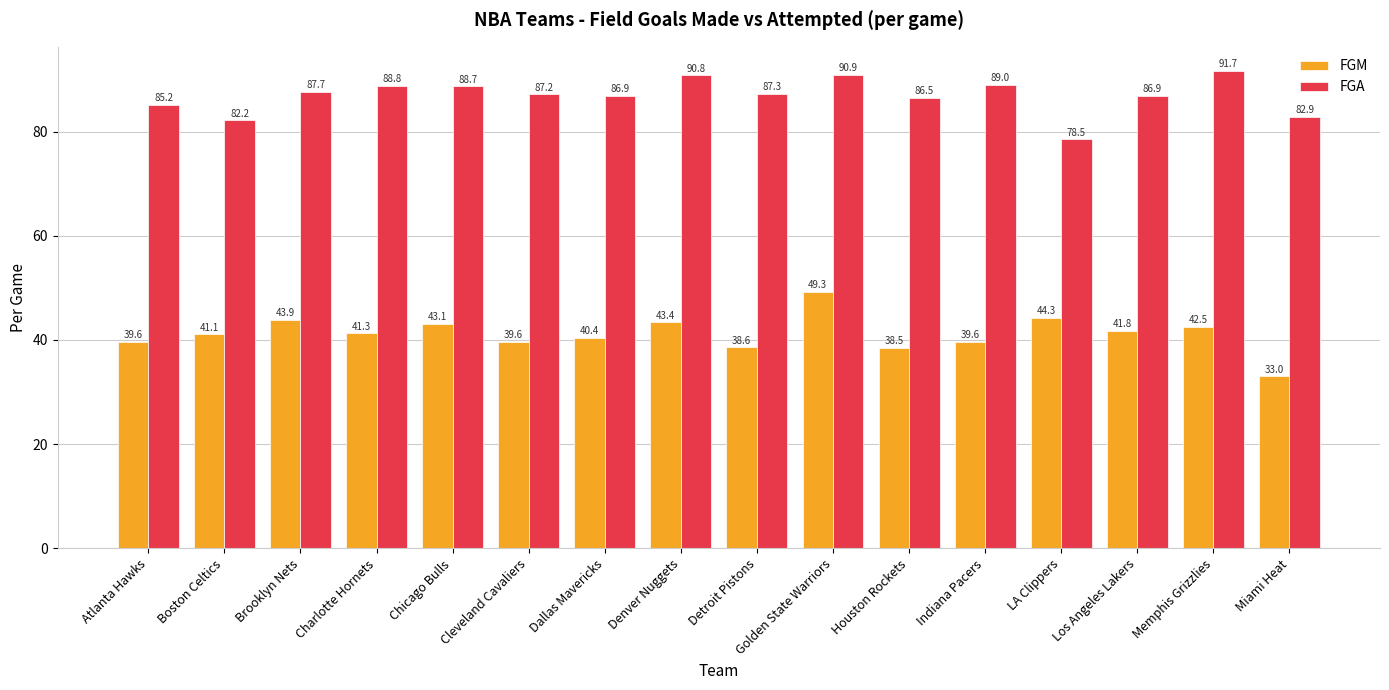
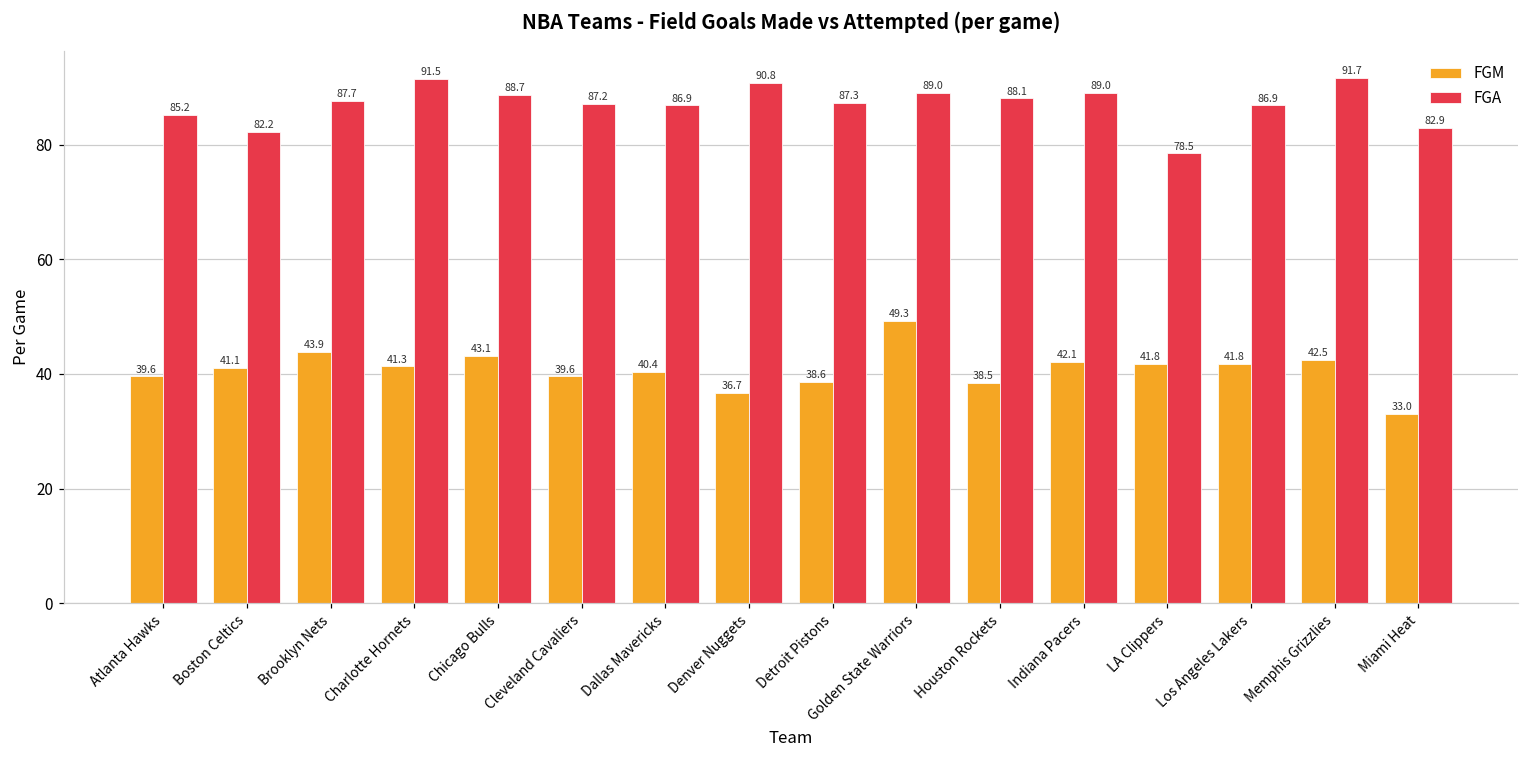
FGA, Charlotte Hornets: 88.8 -> 91.5
FGM, Denver Nuggets: 43.4 -> 36.7
FGA, Golden State Warriors: 90.9 -> 89.0
FGA, Houston Rockets: 86.5 -> 88.1
FGM, Indiana Pacers: 39.6 -> 42.1
FGM, LA Clippers: 44.3 -> 41.8
